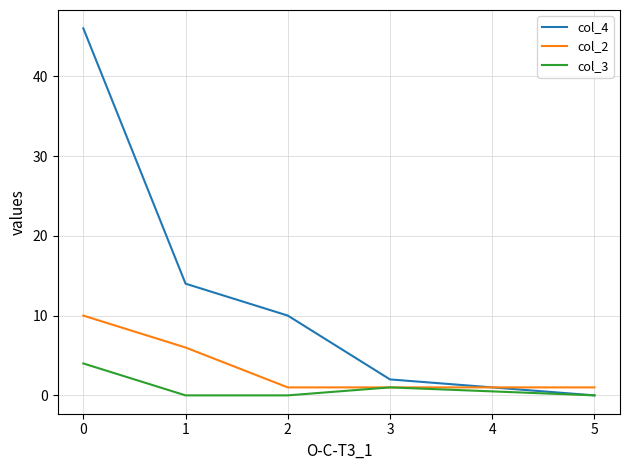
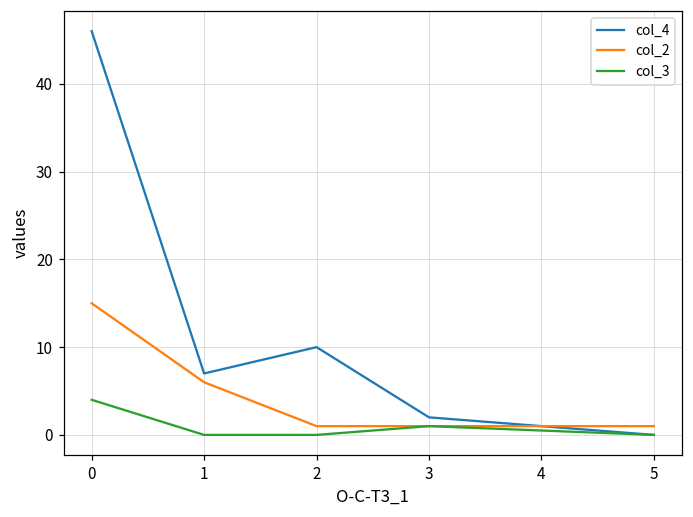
col_2, 0: 10 -> 15
col_4, 1: 14 -> 7
